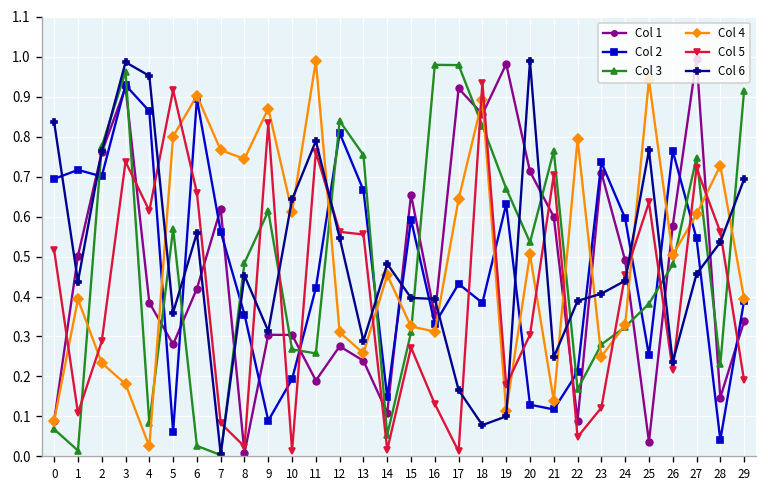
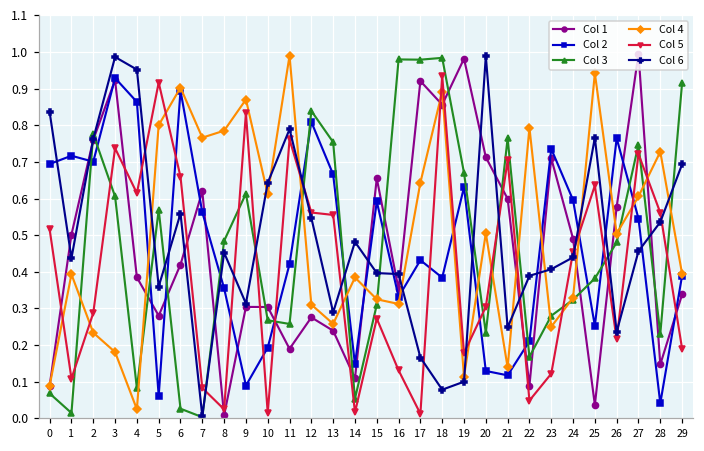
Col 3, 3: 0.96 -> 0.61
Col 4, 8: 0.74 -> 0.79
Col 4, 14: 0.45 -> 0.38
Col 3, 18: 0.83 -> 0.98
Col 3, 20: 0.54 -> 0.23
